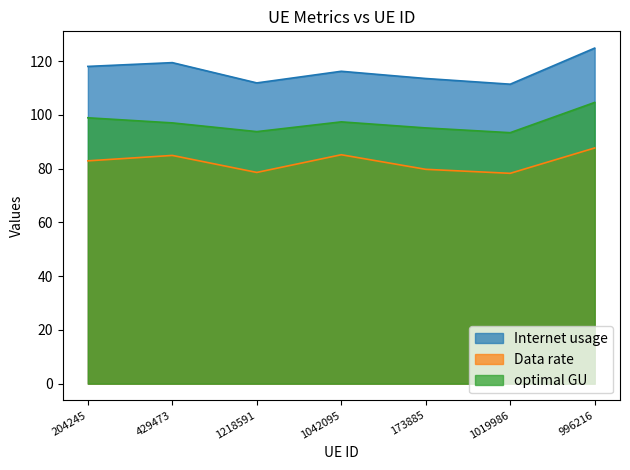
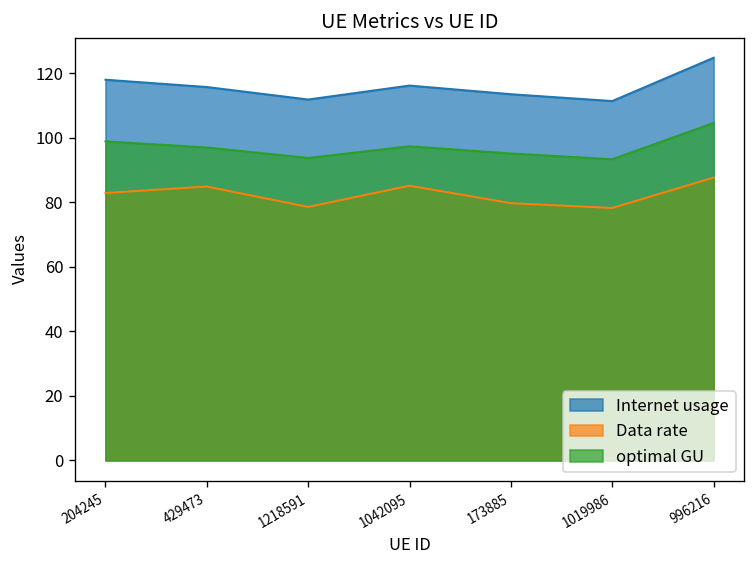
Internet usage, 429473: 119 -> 116
